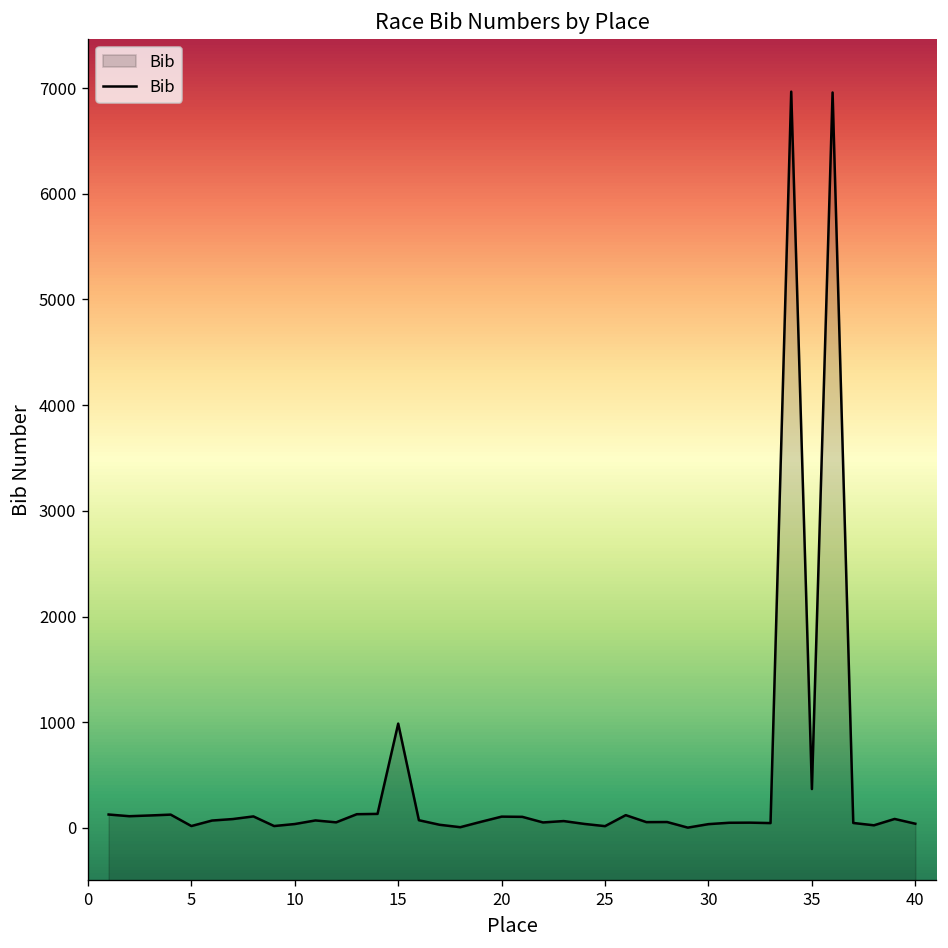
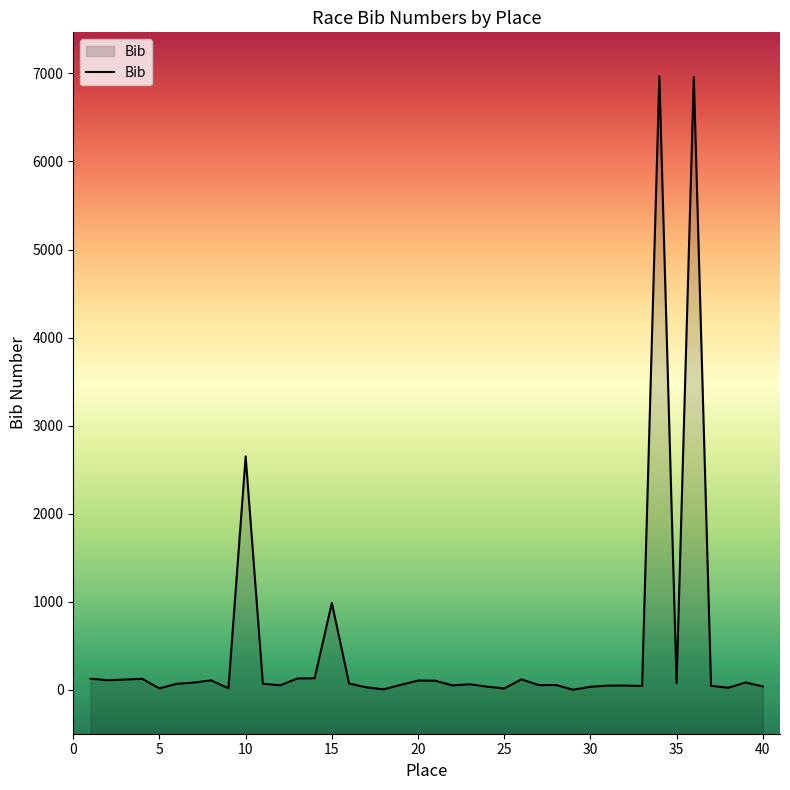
10: 0 -> 2700
35: 400 -> 100
